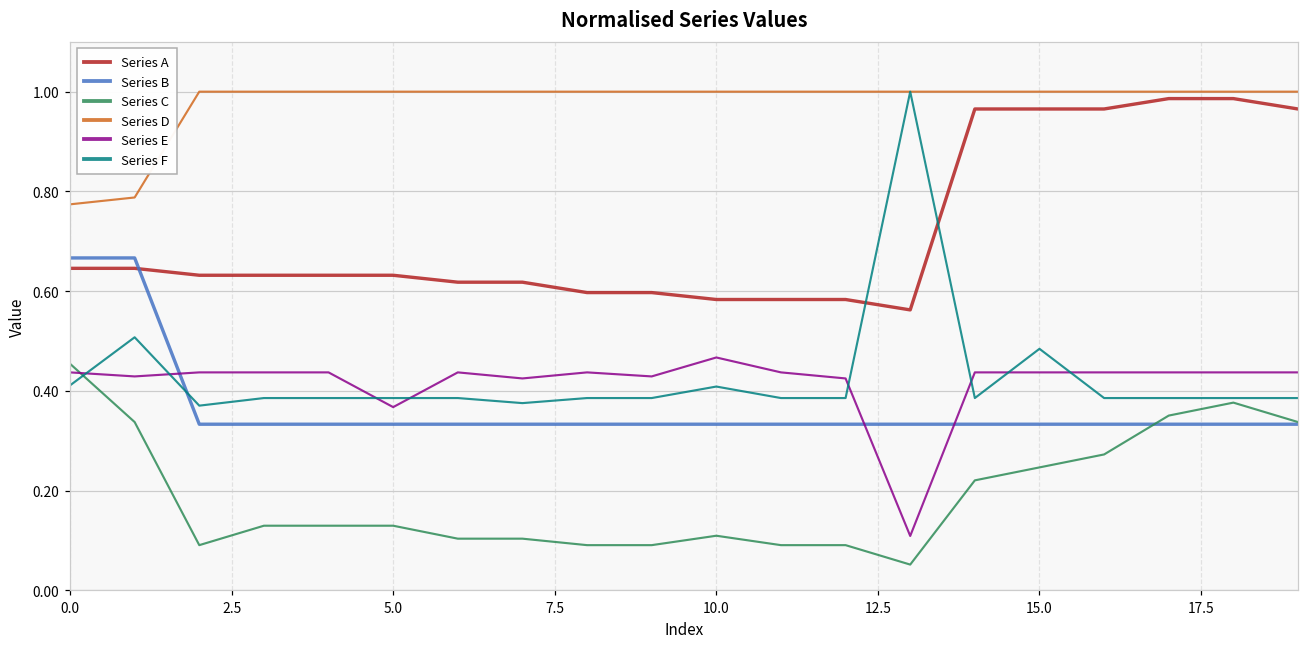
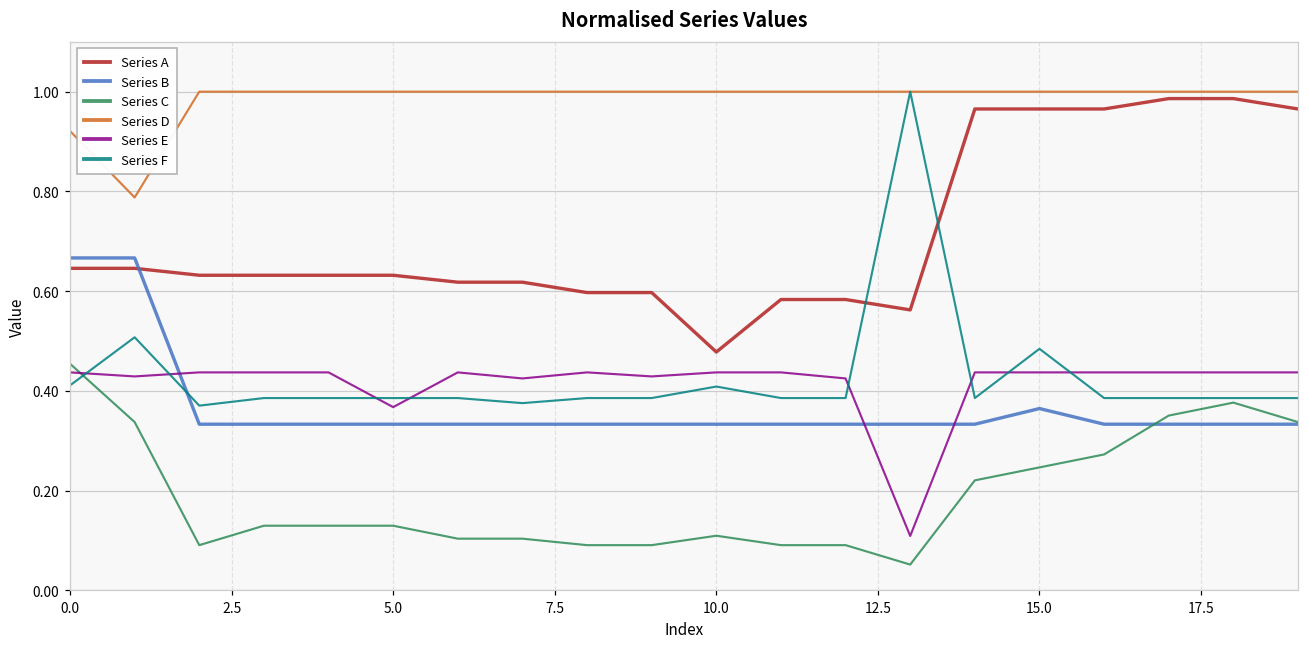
Series D, 0.0: 0.77 -> 0.92
Series A, 10.0: 0.58 -> 0.48
Series E, 10.0: 0.47 -> 0.44
Series B, 15.0: 0.33 -> 0.36
